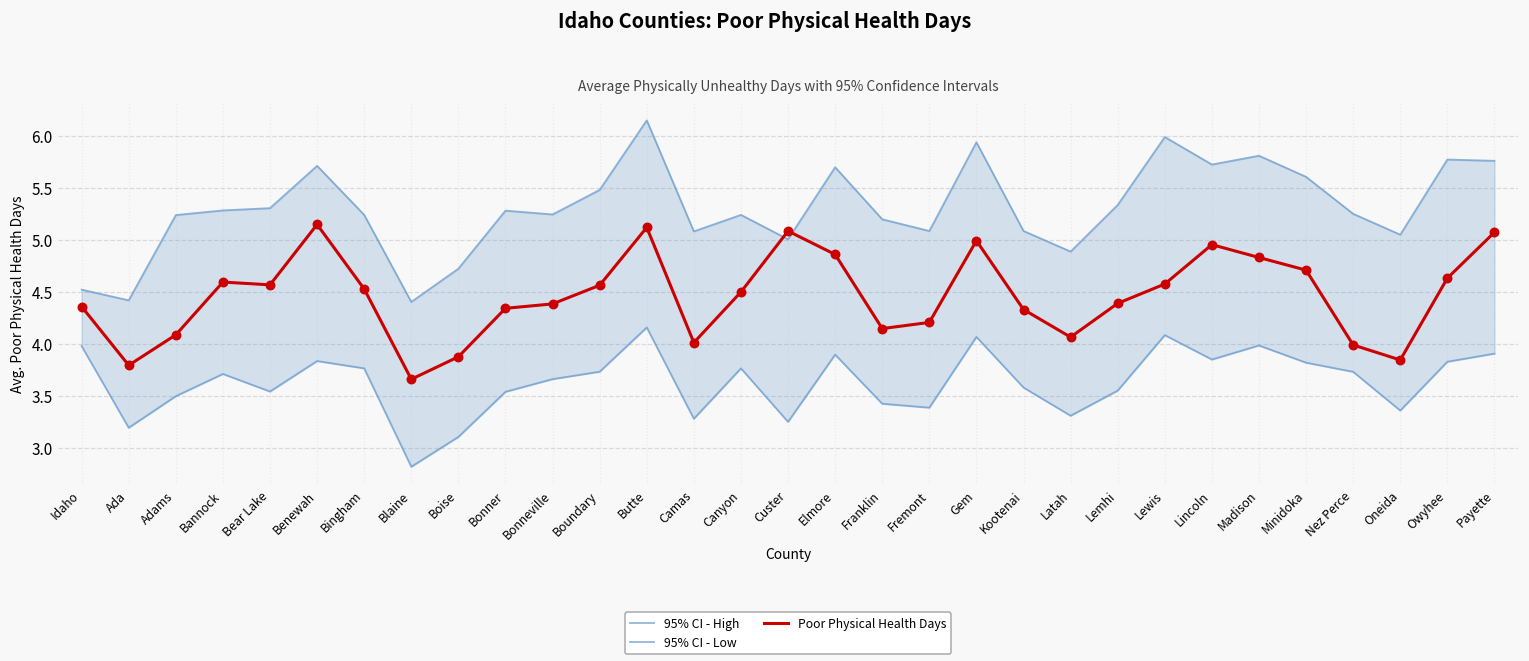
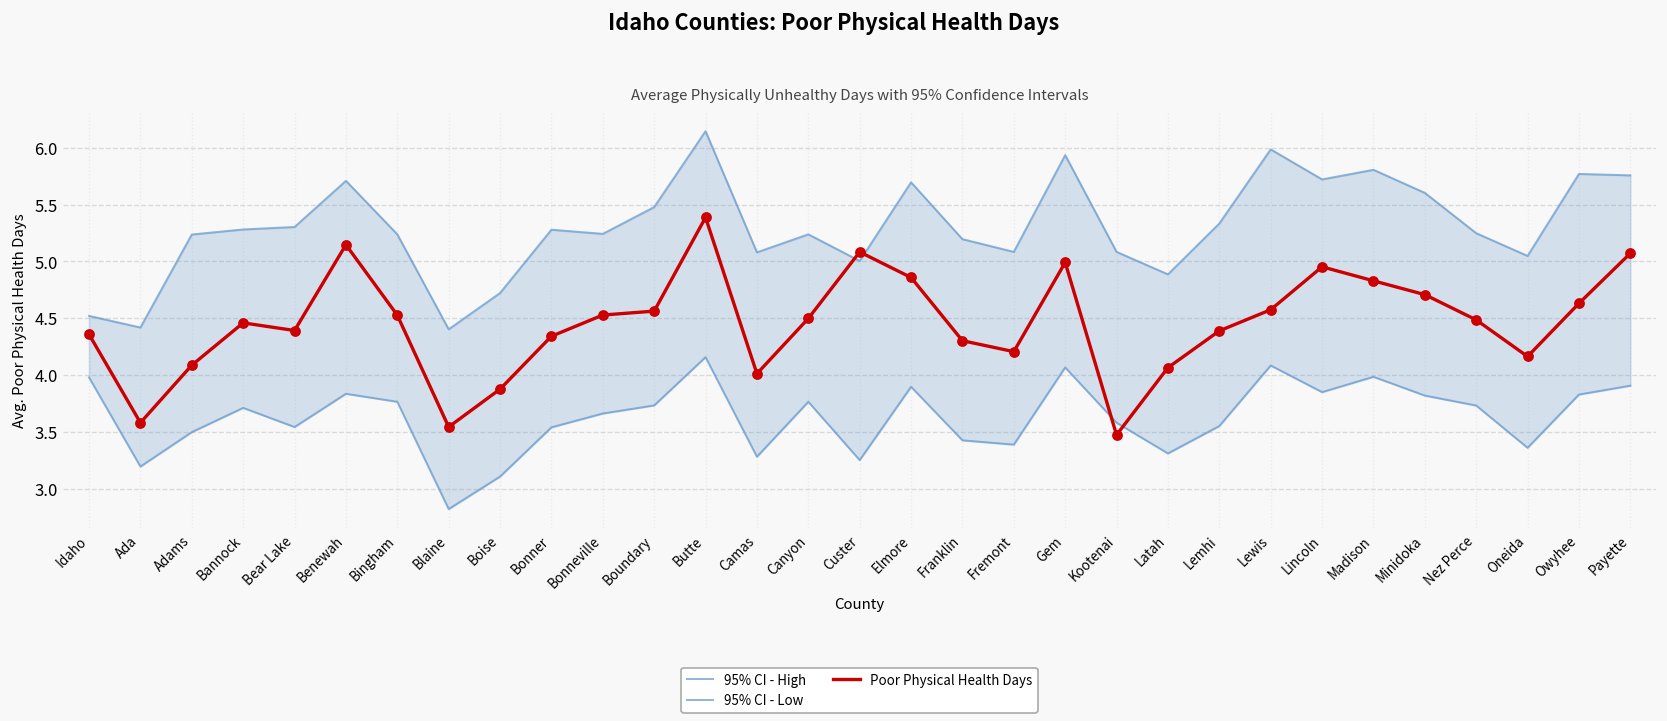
Poor Physical Health Days, Ada: 3.8 -> 3.6
Poor Physical Health Days, Bannock: 4.6 -> 4.5
Poor Physical Health Days, Bear Lake: 4.6 -> 4.4
Poor Physical Health Days, Blaine: 3.7 -> 3.5
Poor Physical Health Days, Bonneville: 4.4 -> 4.5
Poor Physical Health Days, Butte: 5.1 -> 5.4
Poor Physical Health Days, Franklin: 4.1 -> 4.3
Poor Physical Health Days, Kootenai: 4.3 -> 3.5
Poor Physical Health Days, Nez Perce: 4.0 -> 4.5
Poor Physical Health Days, Oneida: 3.8 -> 4.2
